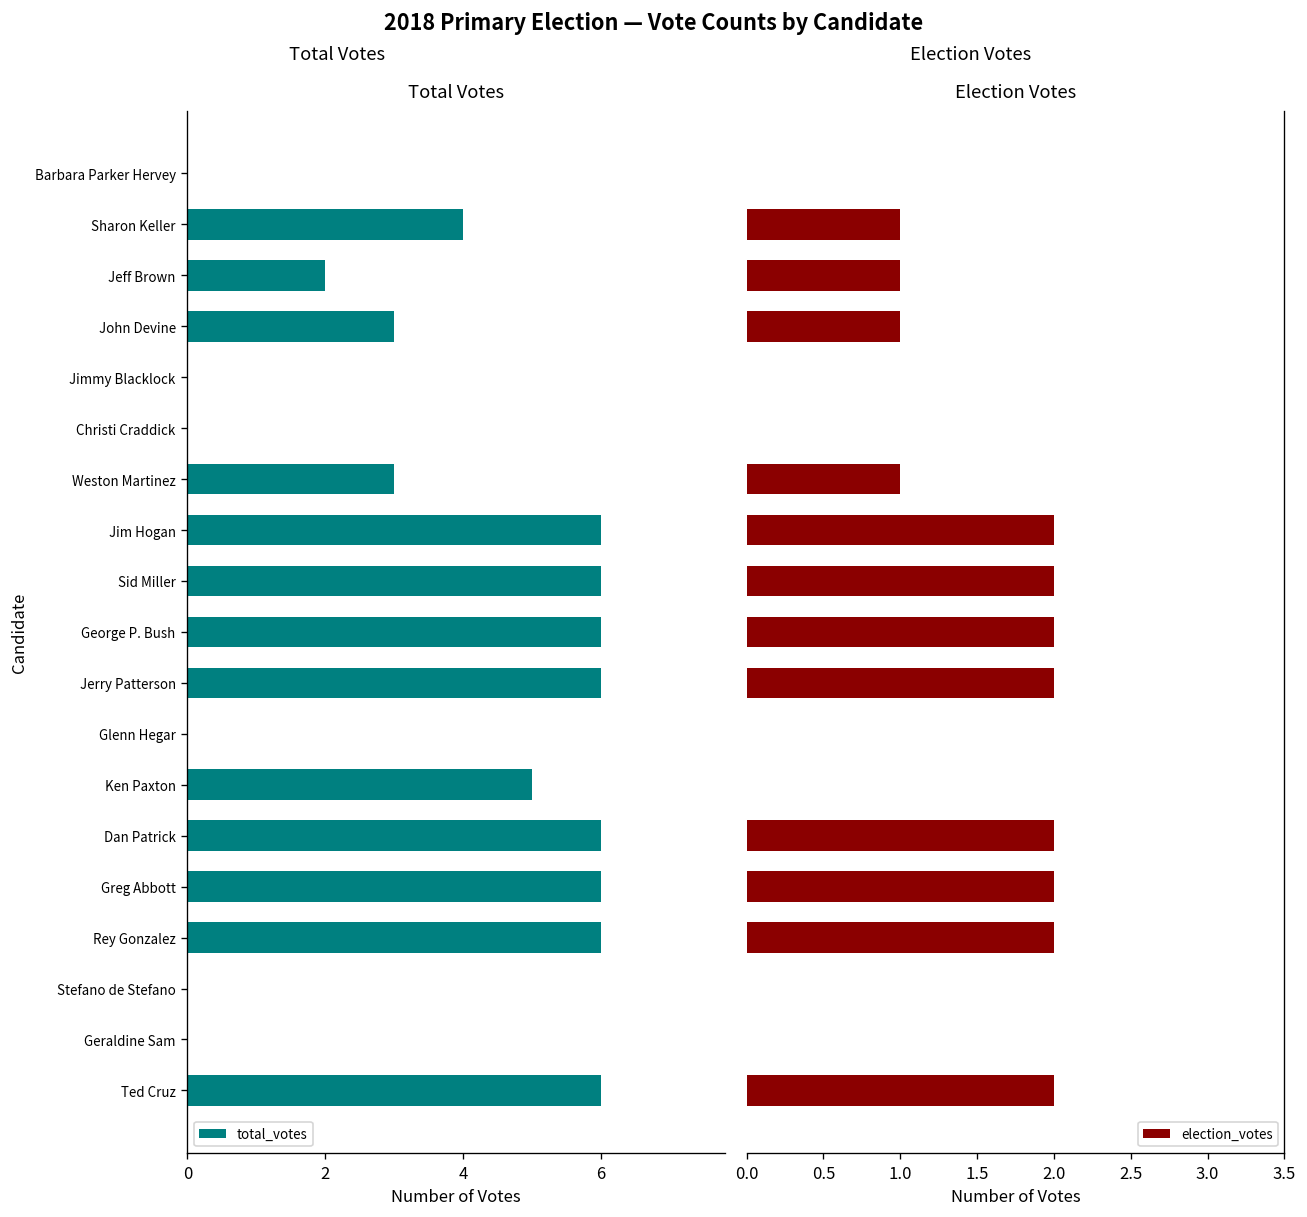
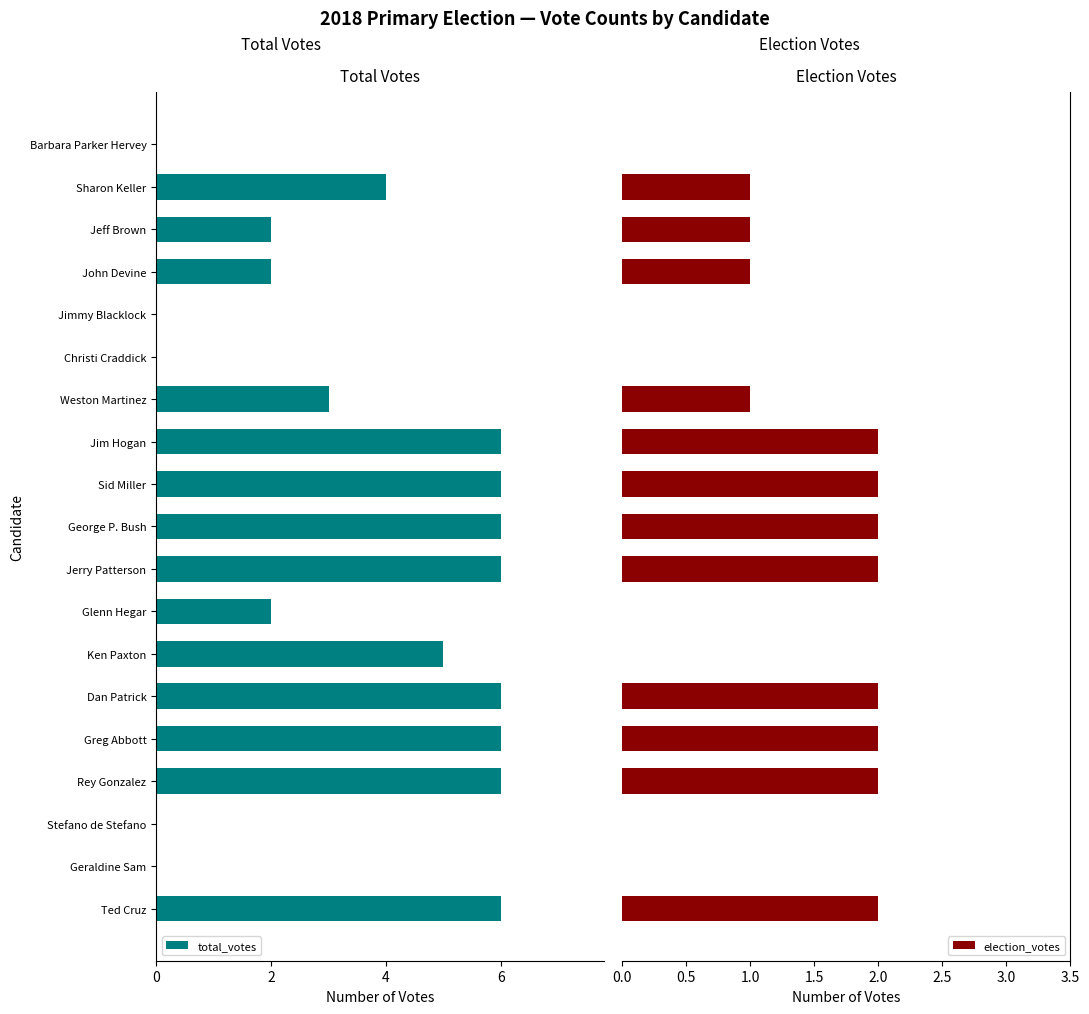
Total Votes, John Devine: 3 -> 2
Total Votes, Glenn Hegar: 0 -> 2
